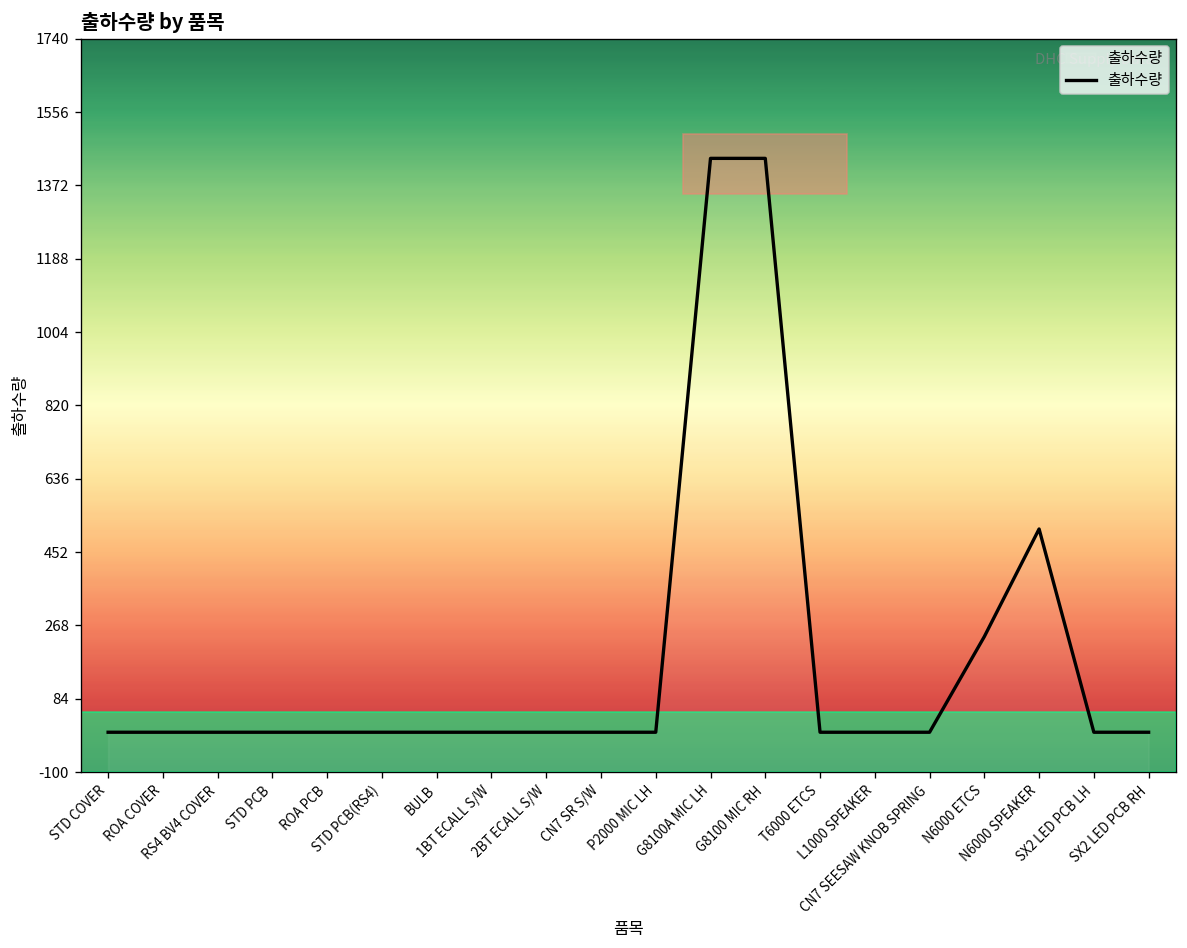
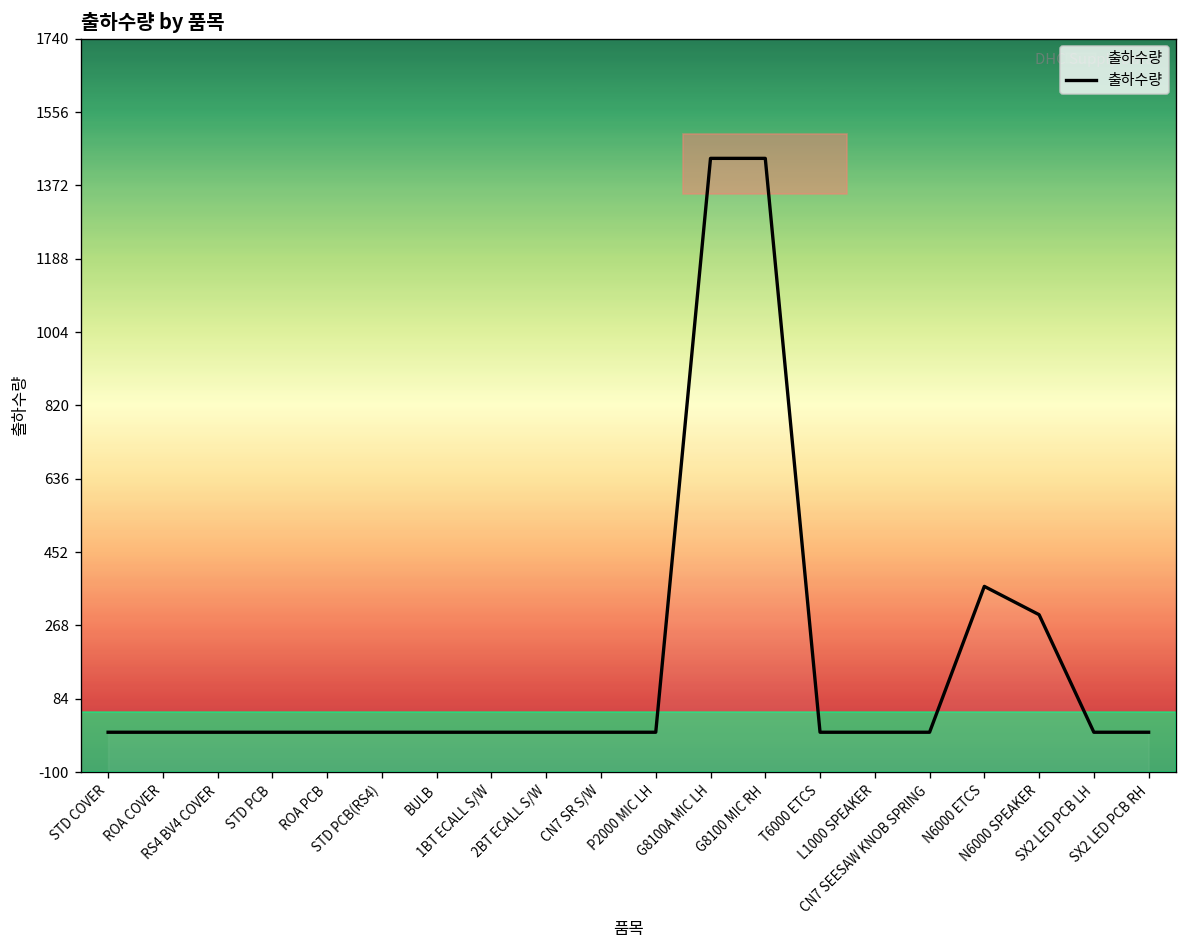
N6000 ETCS: 240 -> 370
N6000 SPEAKER: 510 -> 300
